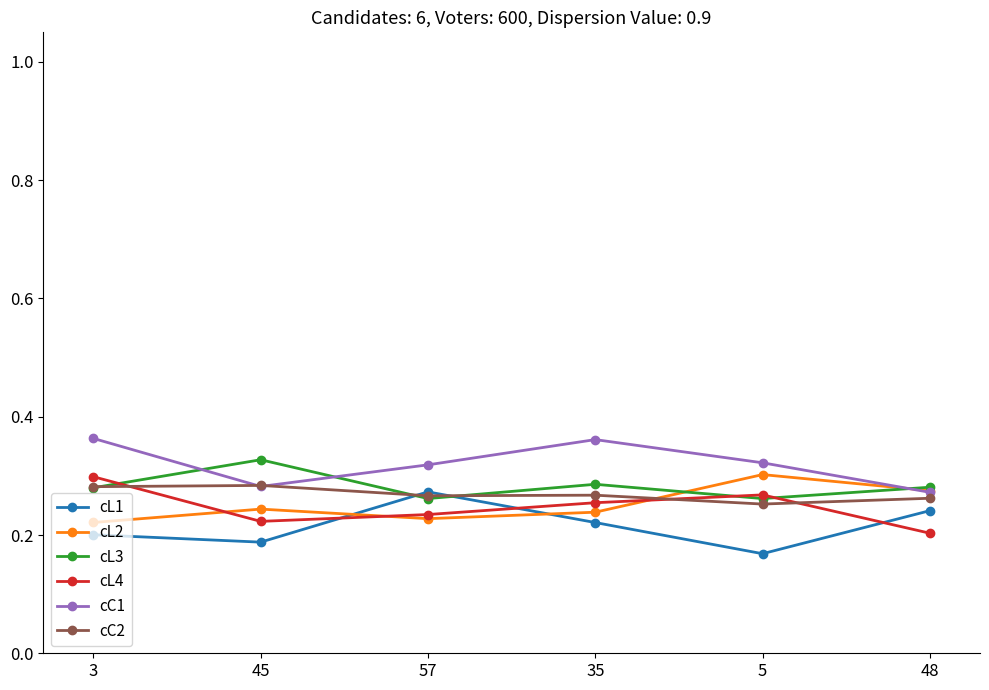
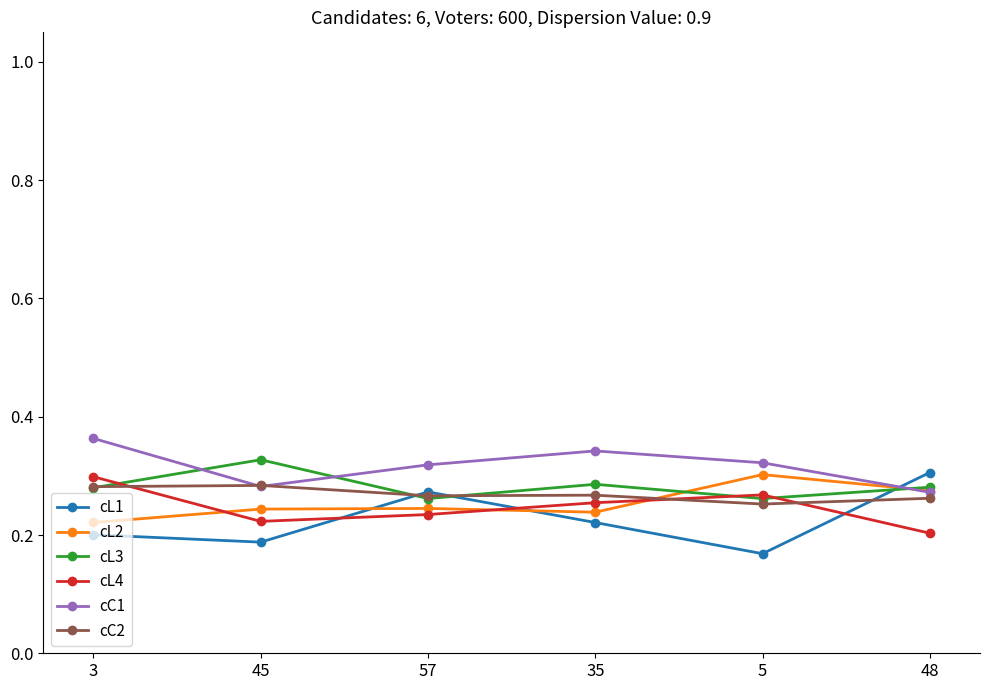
cL2, 57: 0.23 -> 0.24
cC1, 35: 0.36 -> 0.34
cL1, 48: 0.24 -> 0.31
